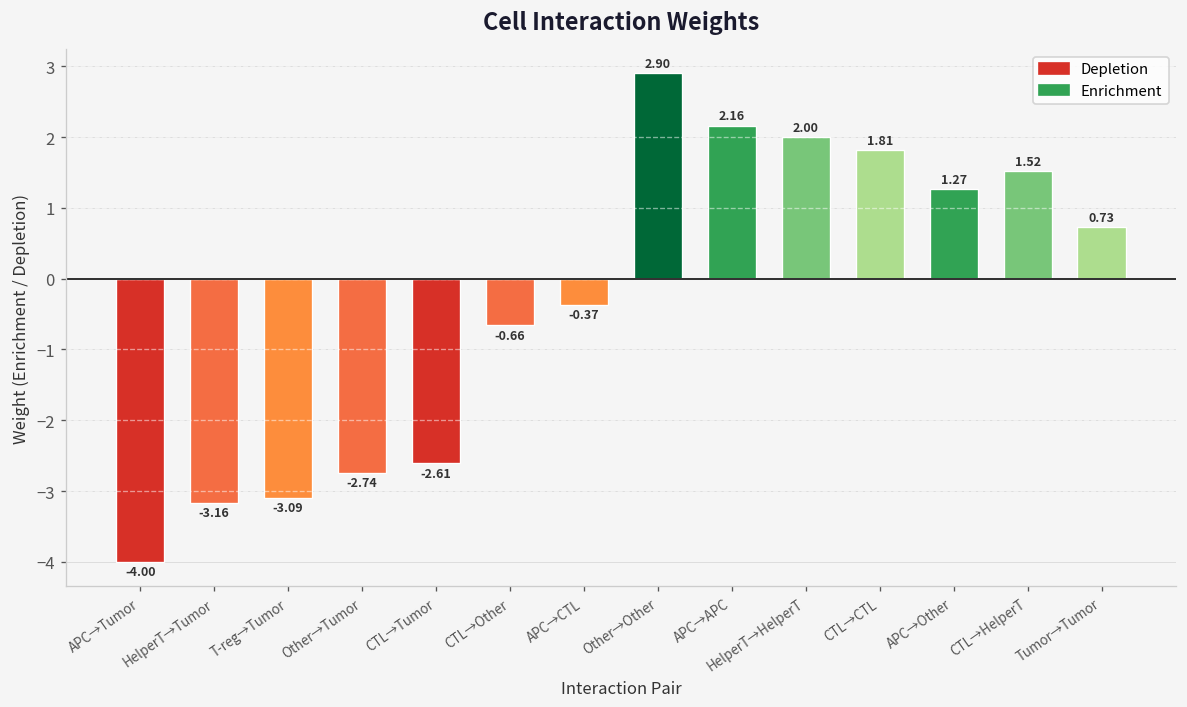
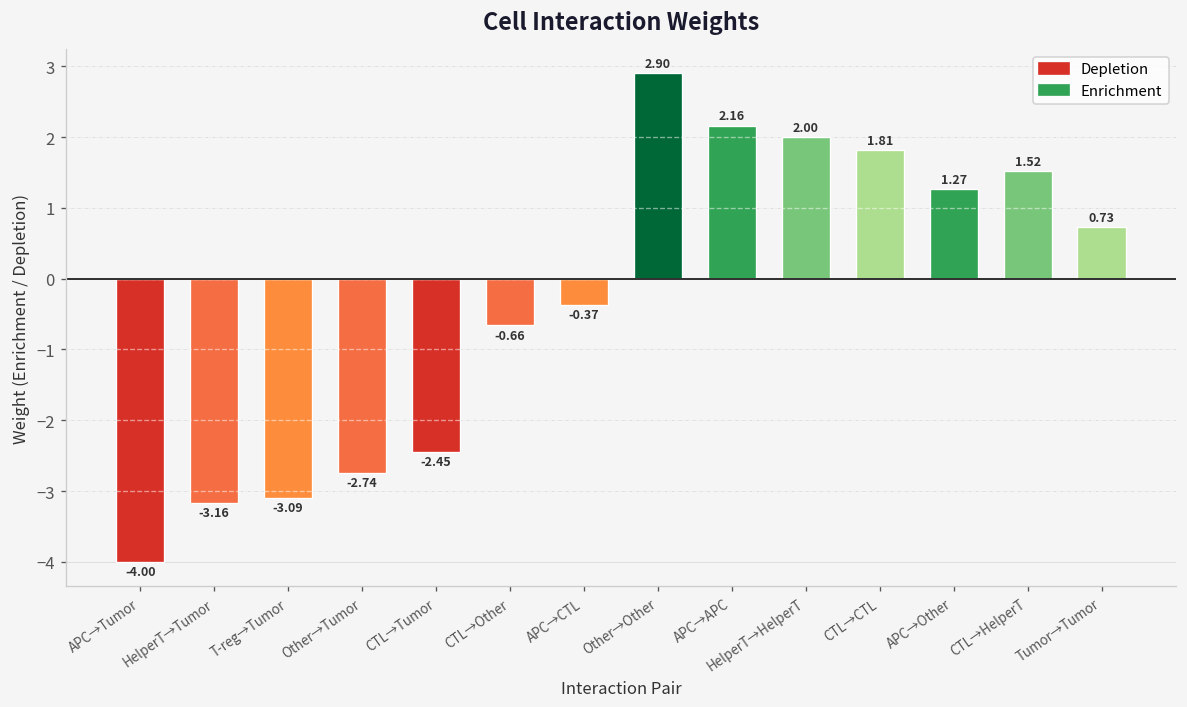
CTL→Tumor: -2.61 -> -2.45
